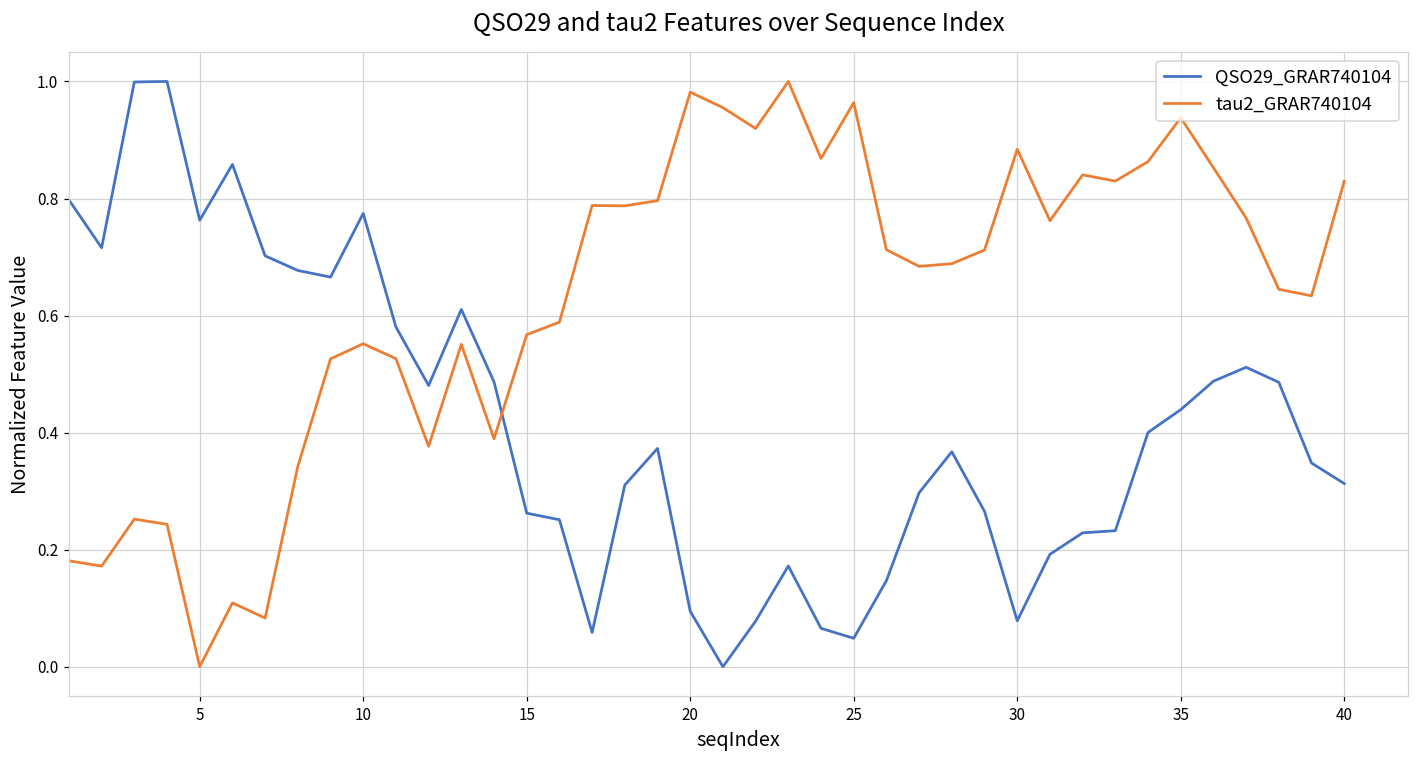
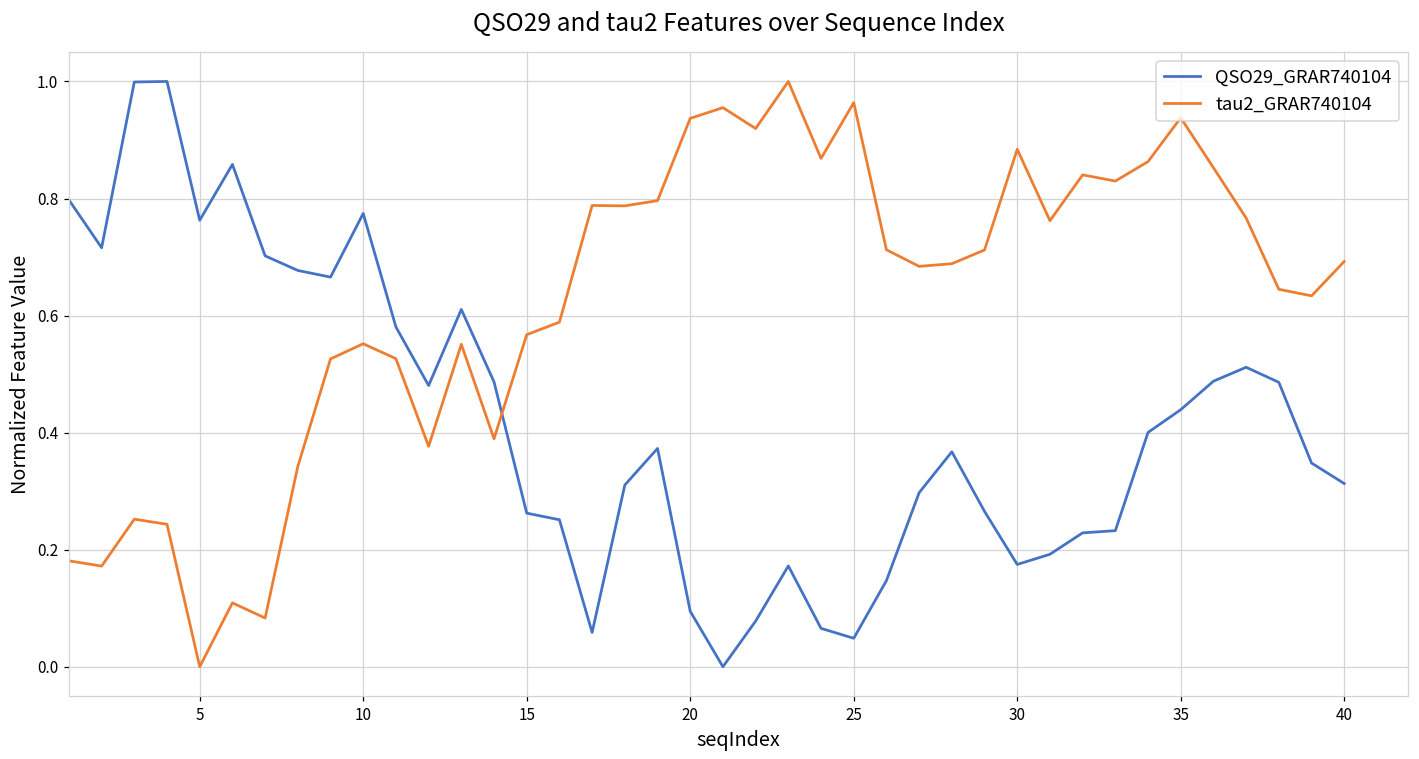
tau2_GRAR740104, 20: 0.98 -> 0.94
QSO29_GRAR740104, 30: 0.08 -> 0.17
tau2_GRAR740104, 40: 0.83 -> 0.69
